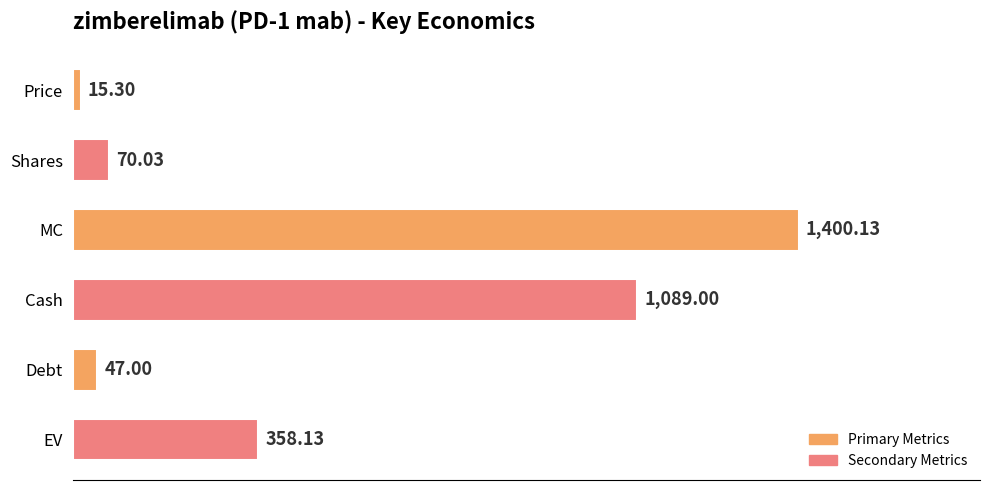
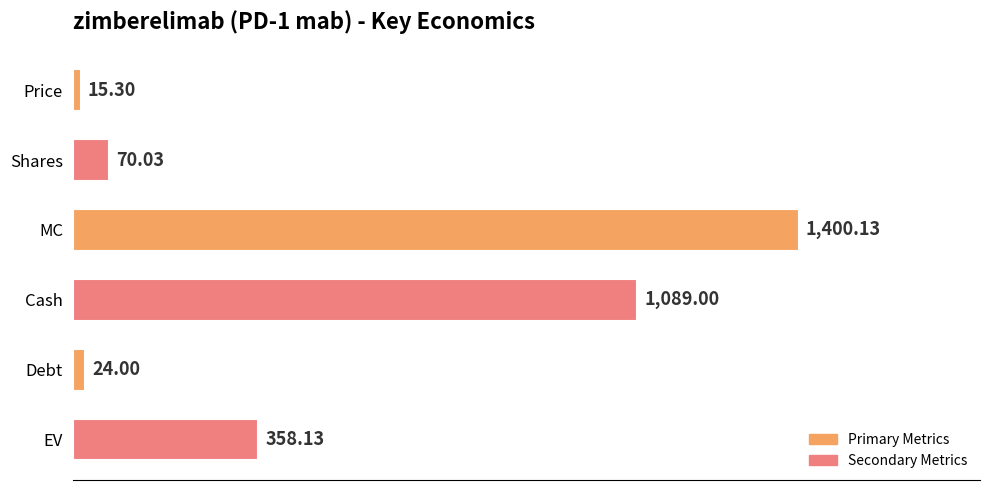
Debt: 47.00 -> 24.00
